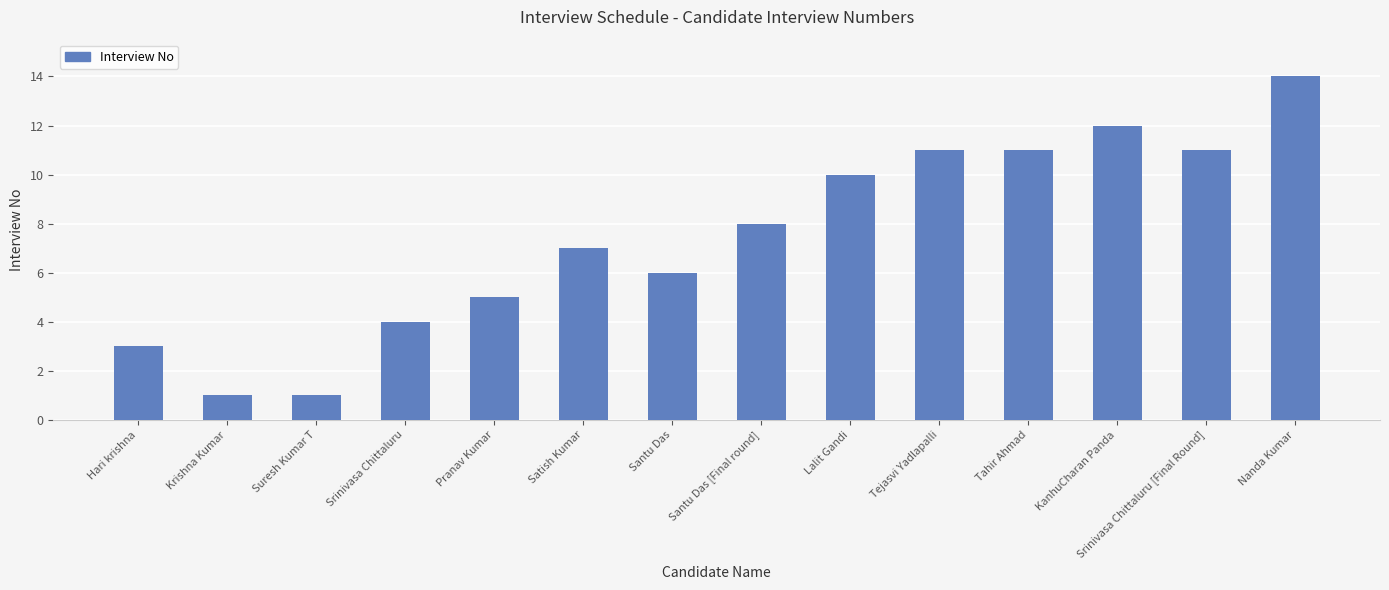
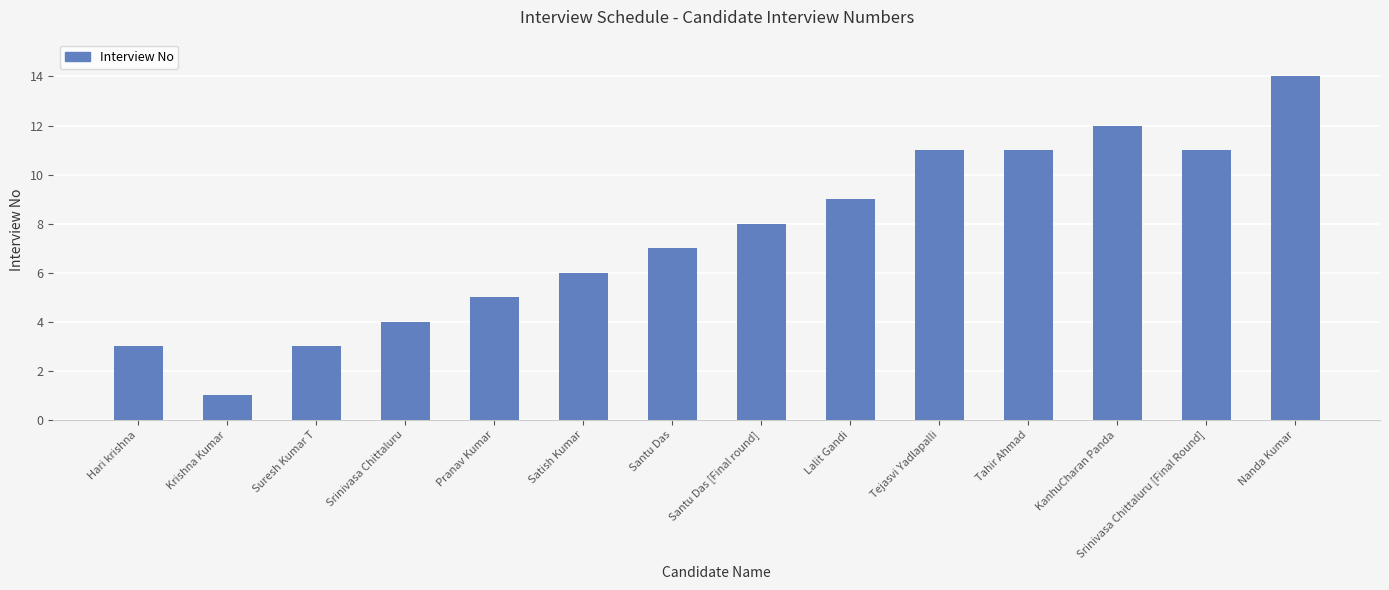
Suresh Kumar T: 1 -> 3
Satish Kumar: 7 -> 6
Santu Das: 6 -> 7
Lalit Gandi: 10 -> 9
